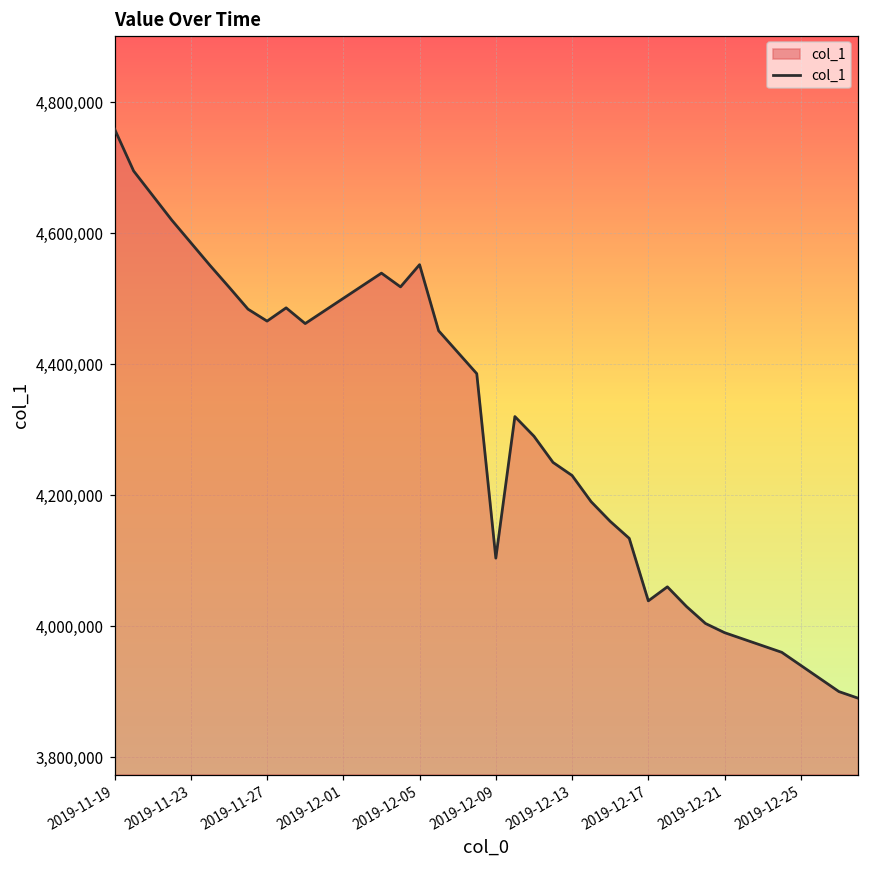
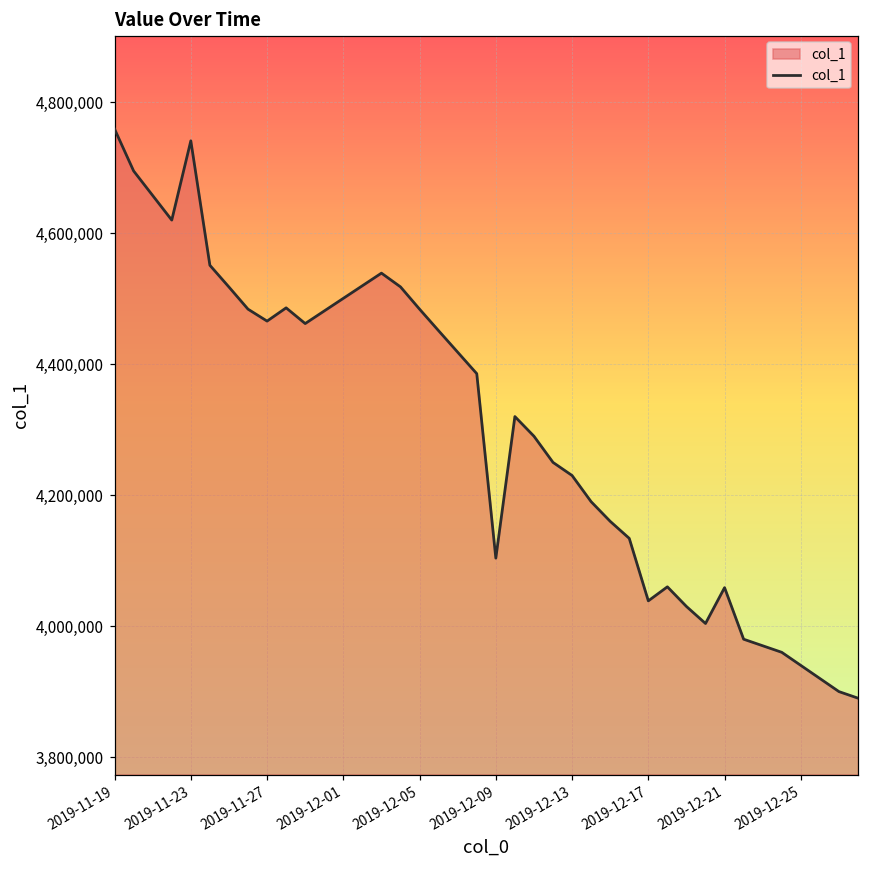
2019-11-23: 4,590,000 -> 4,740,000
2019-12-05: 4,550,000 -> 4,480,000
2019-12-21: 3,990,000 -> 4,060,000
